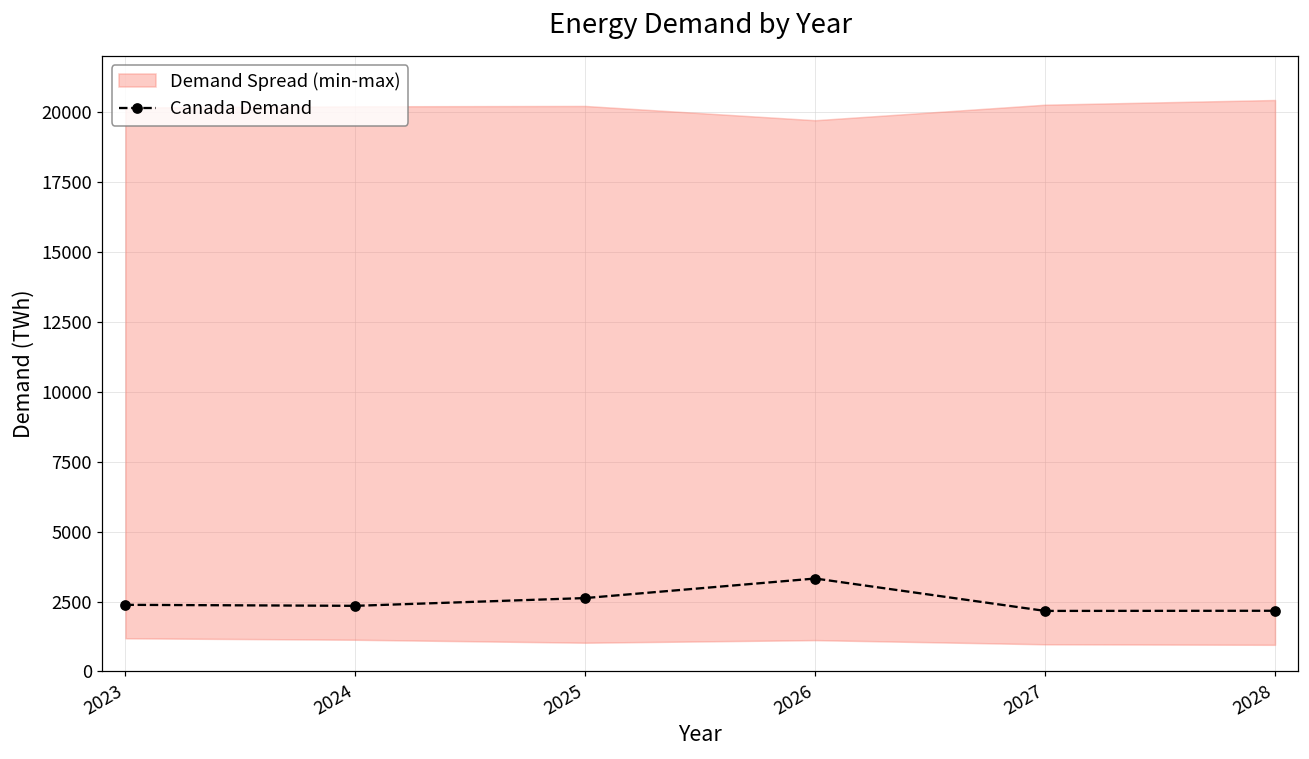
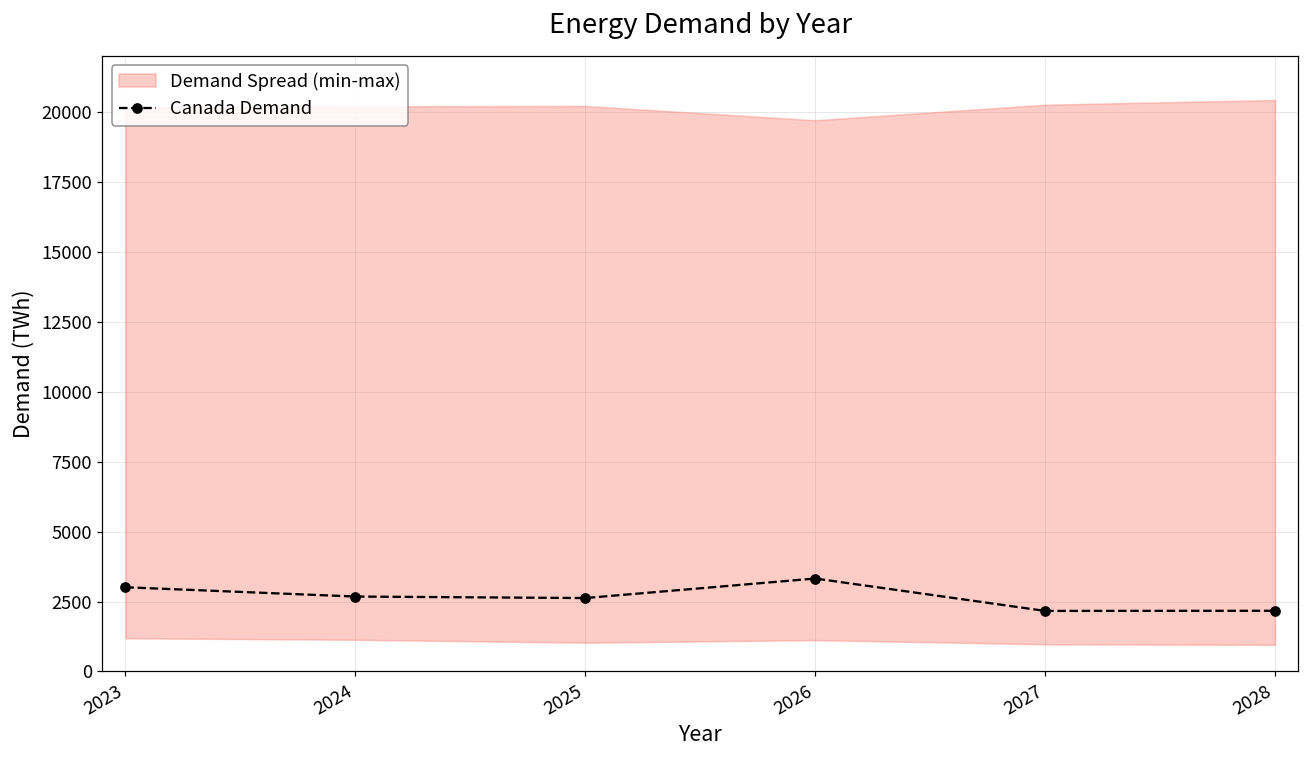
Canada Demand, 2023: 2400 -> 3000
Canada Demand, 2024: 2300 -> 2700
